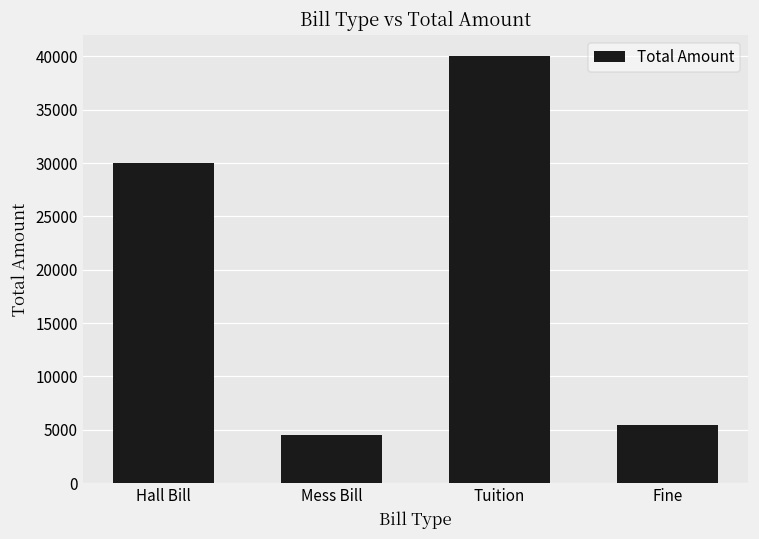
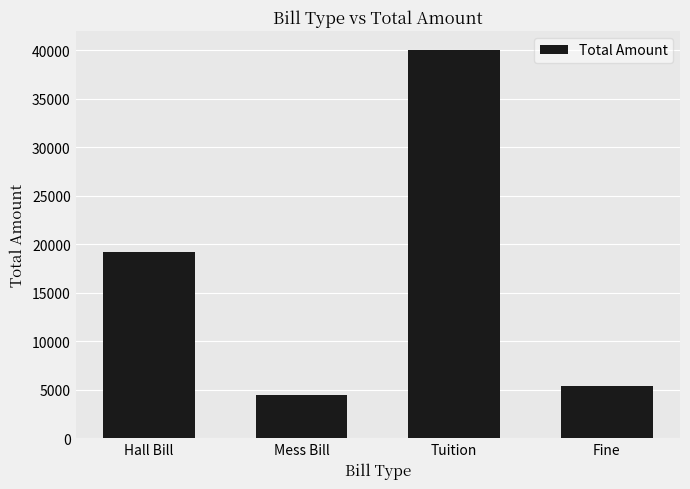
Hall Bill: 30000 -> 19000
